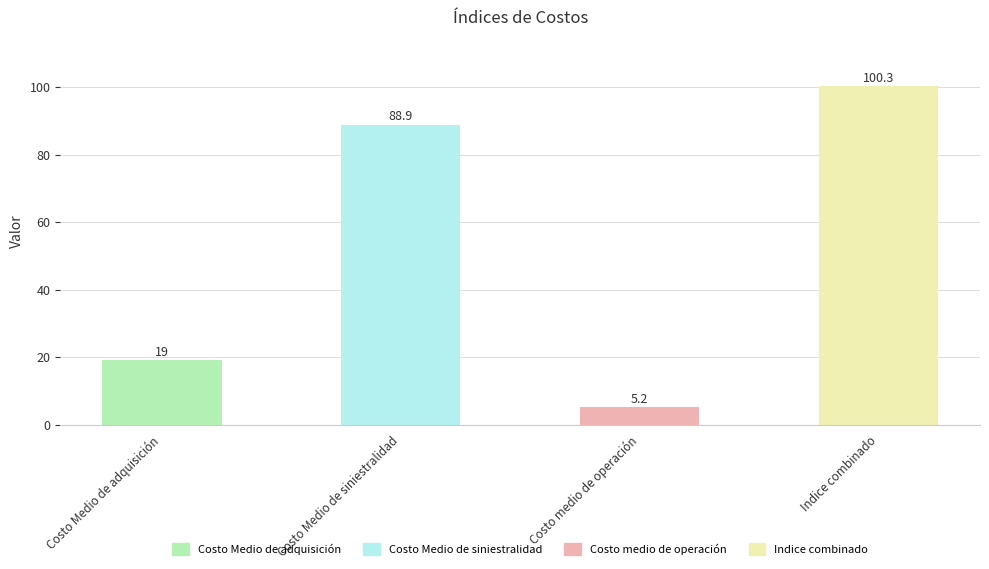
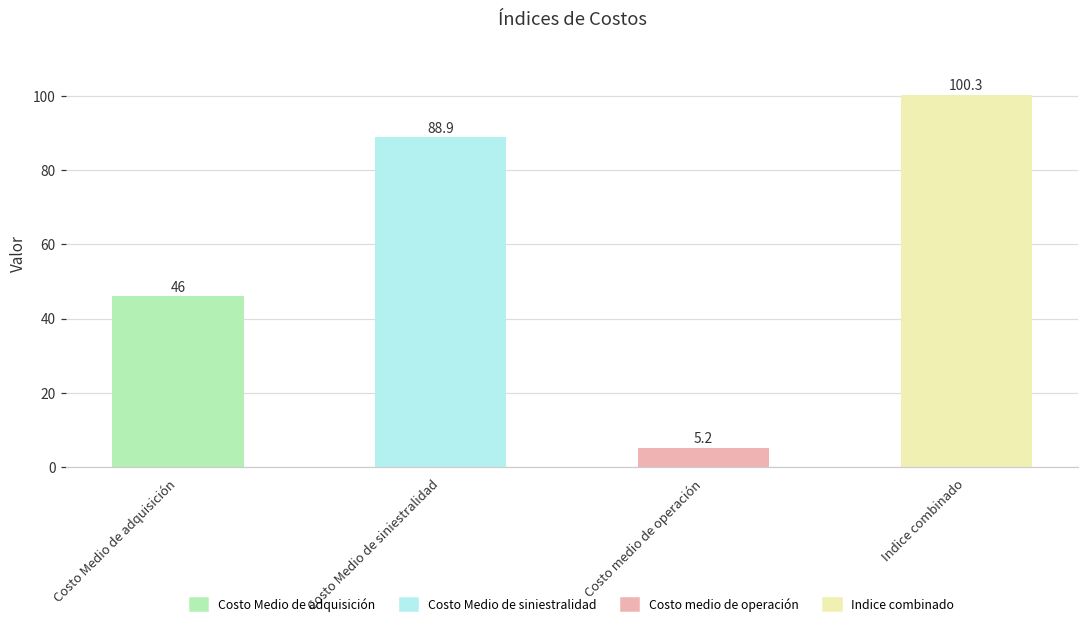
Costo Medio de adquisición: 19 -> 46
